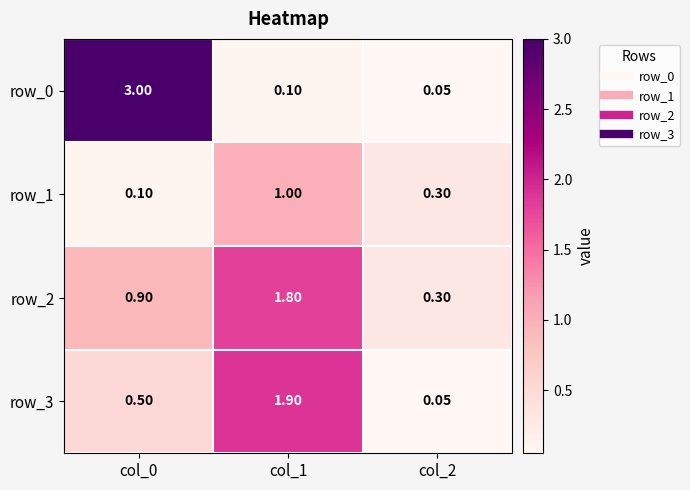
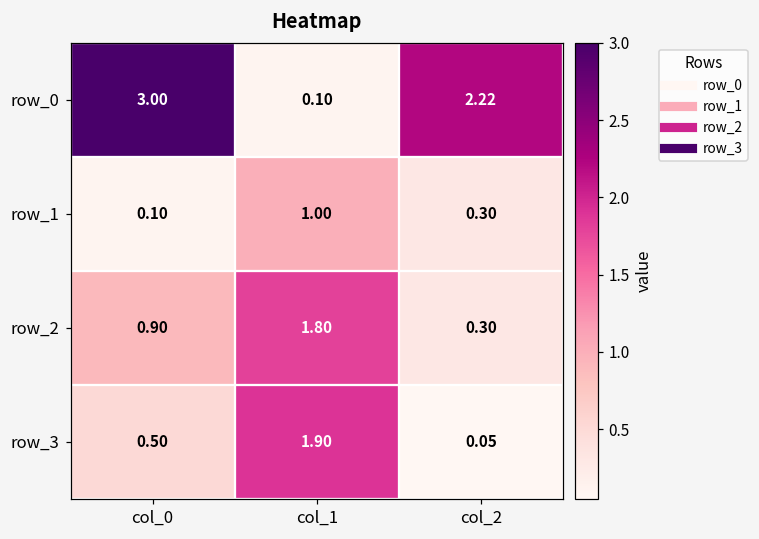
row_0, col_2: 0.05 -> 2.22
